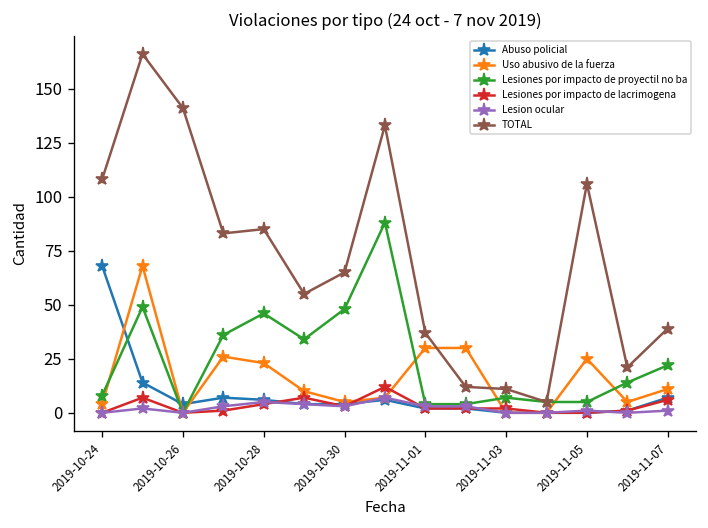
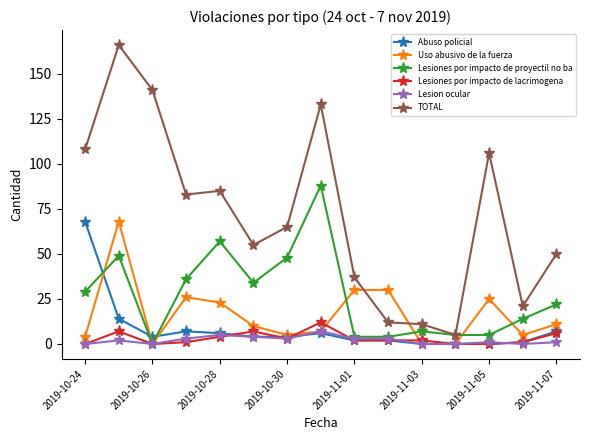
Lesiones por impacto de proyectil no ba, 2019-10-24: 8 -> 29
Lesiones por impacto de proyectil no ba, 2019-10-28: 46 -> 57
TOTAL, 2019-11-07: 39 -> 50
